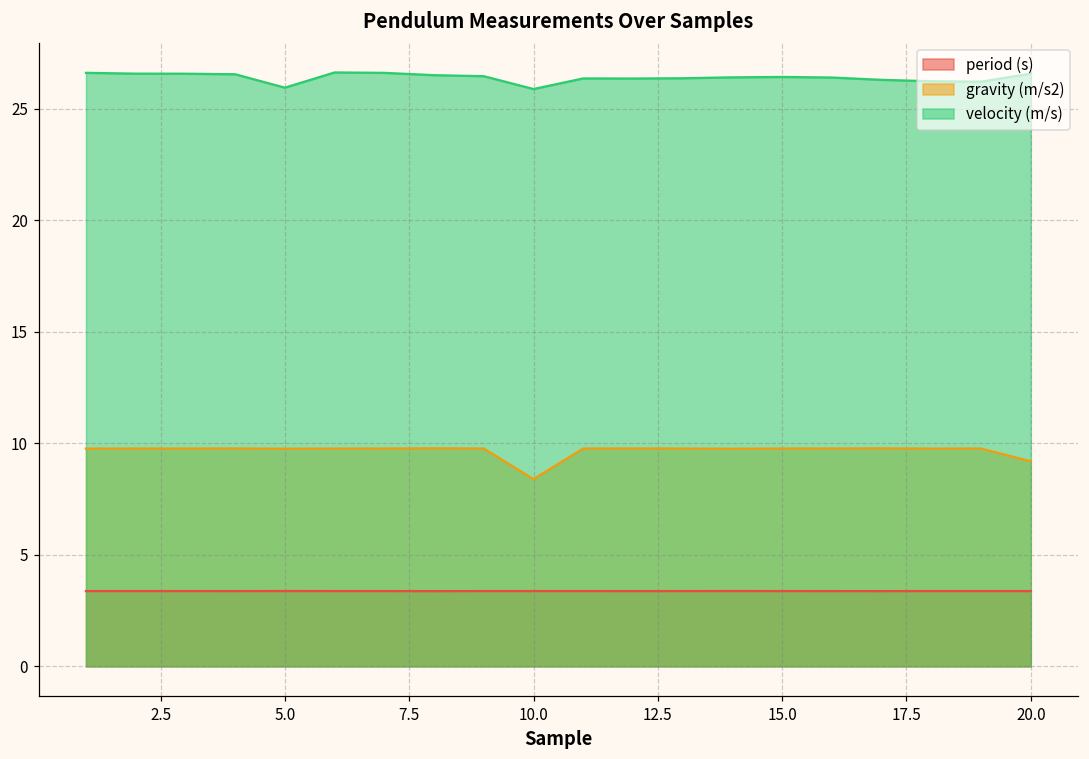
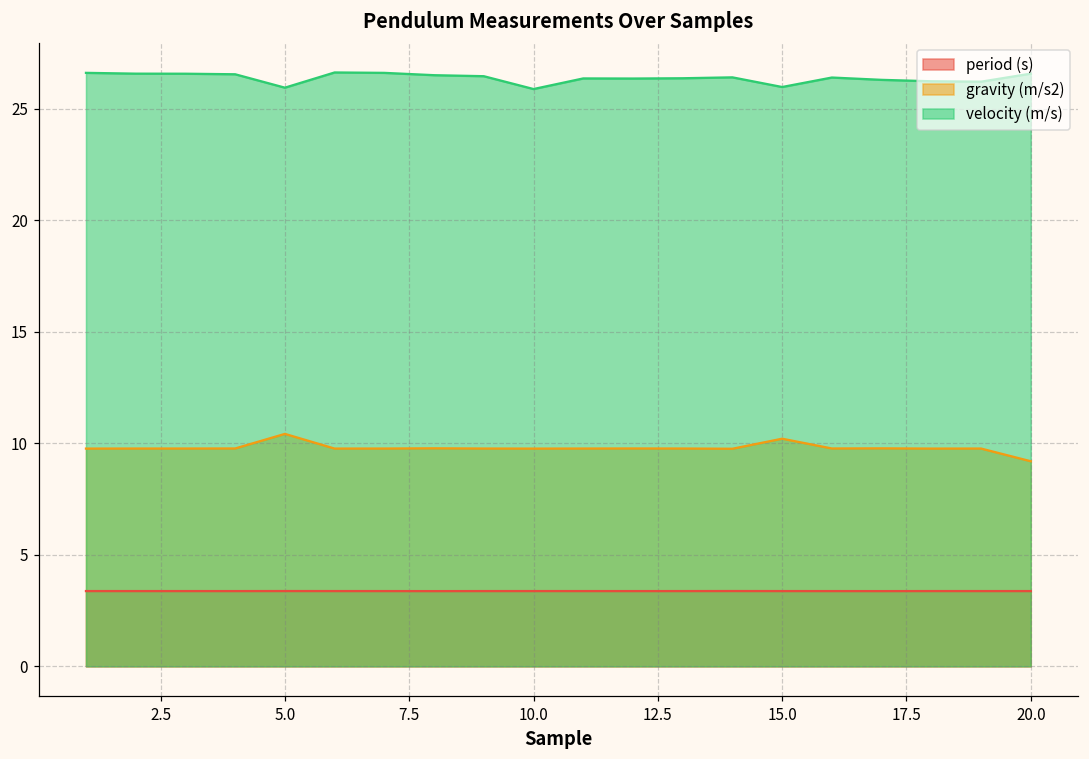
gravity (m/s2), 5.0: 9.8 -> 10.4
gravity (m/s2), 10.0: 8.4 -> 9.8
gravity (m/s2), 15.0: 9.8 -> 10.2
velocity (m/s), 15.0: 26.4 -> 26.0
